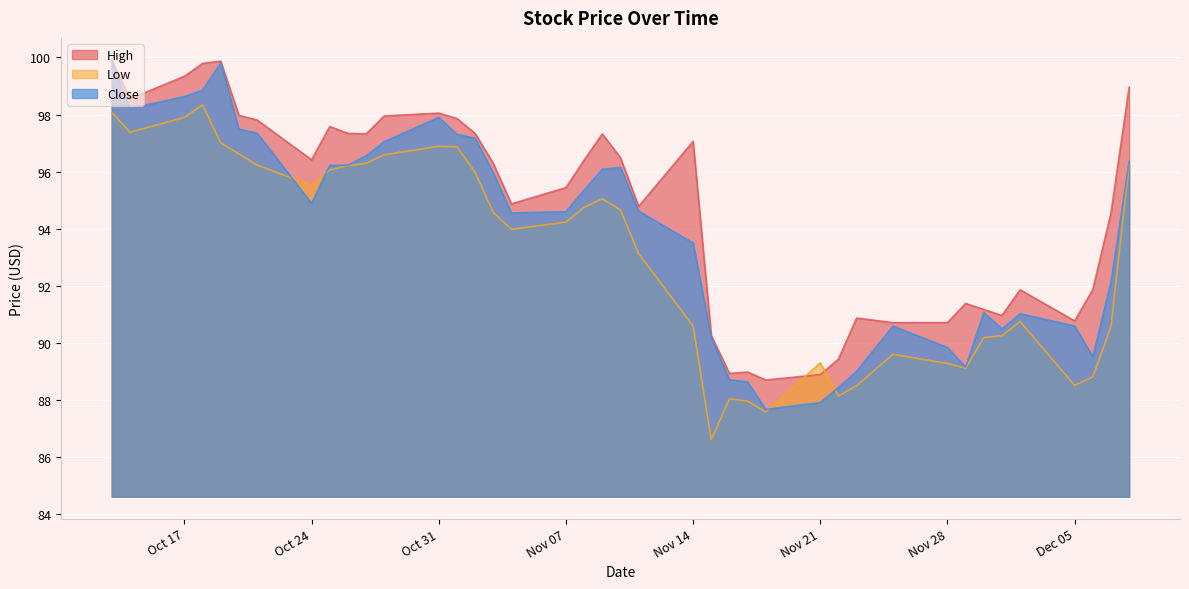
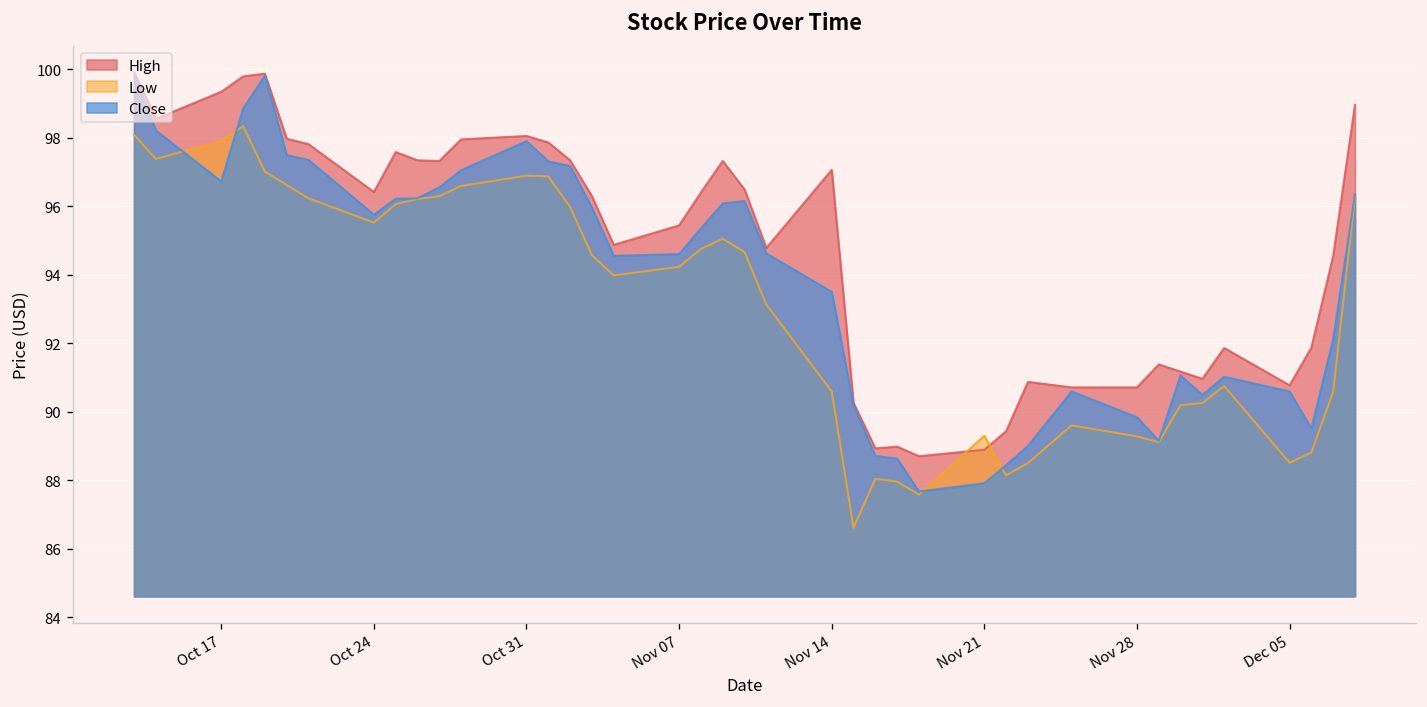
Close, Oct 17: 98.6 -> 96.7
Close, Oct 24: 94.9 -> 95.8
